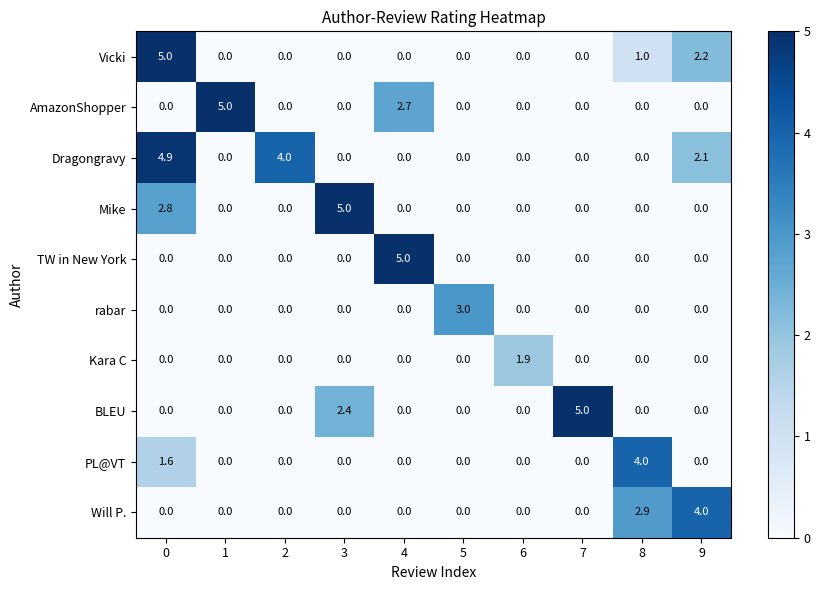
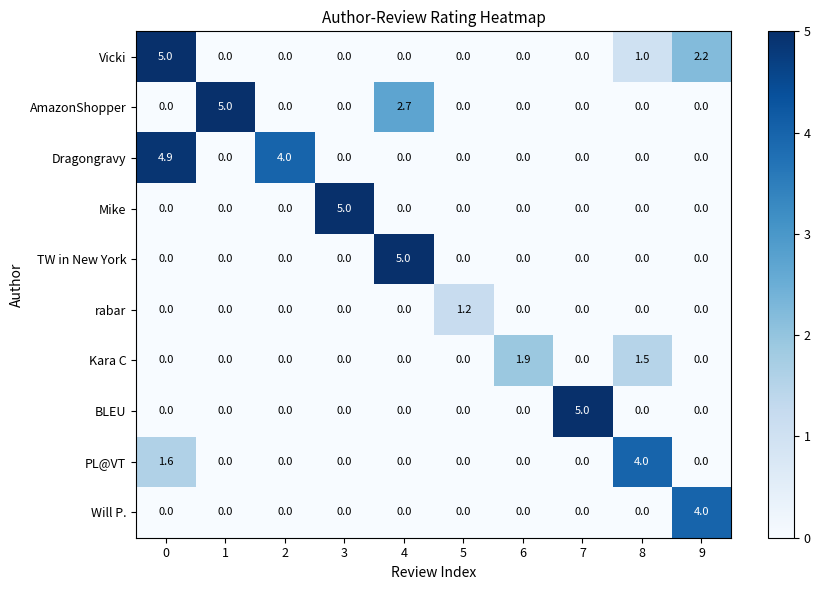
Dragongravy, 9: 2.1 -> 0.0
Mike, 0: 2.8 -> 0.0
rabar, 5: 3.0 -> 1.2
Kara C, 8: 0.0 -> 1.5
BLEU, 3: 2.4 -> 0.0
Will P., 8: 2.9 -> 0.0
